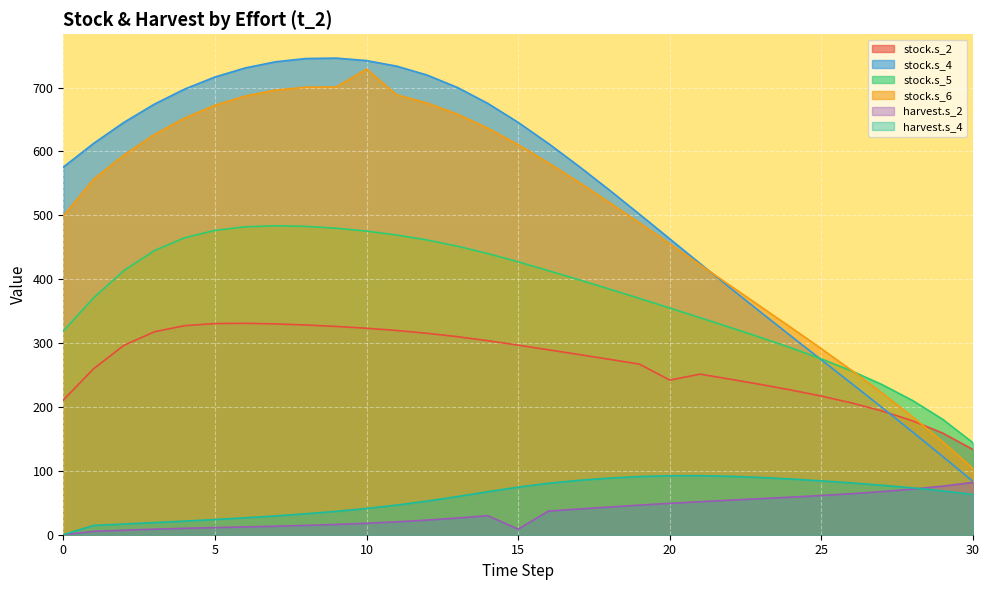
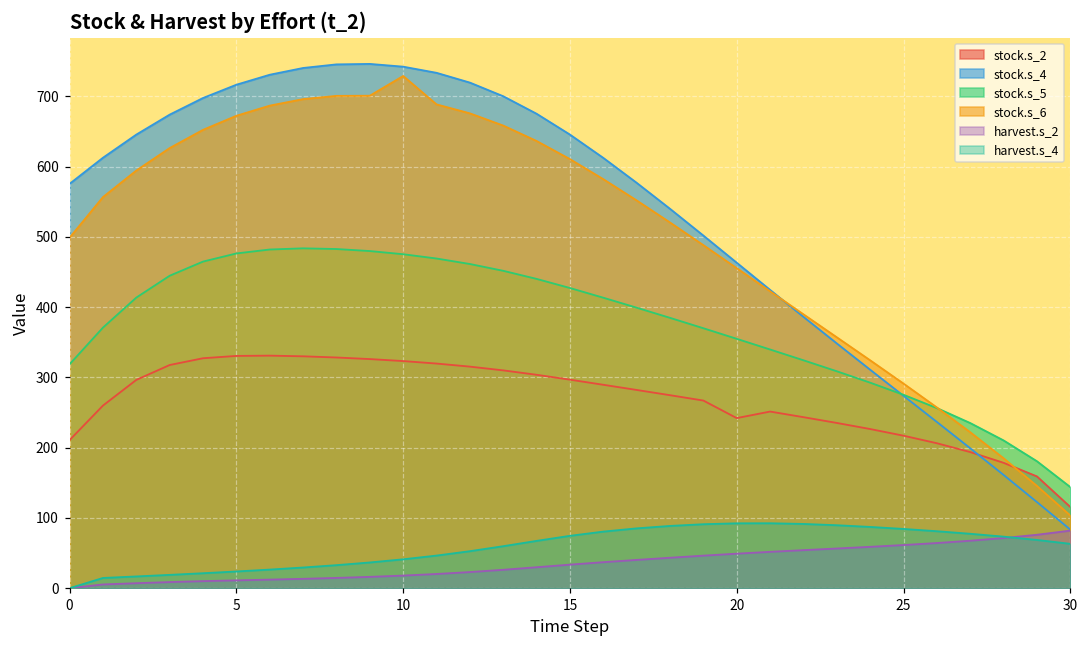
harvest.s_2, 15: 10 -> 30
stock.s_2, 30: 130 -> 120
